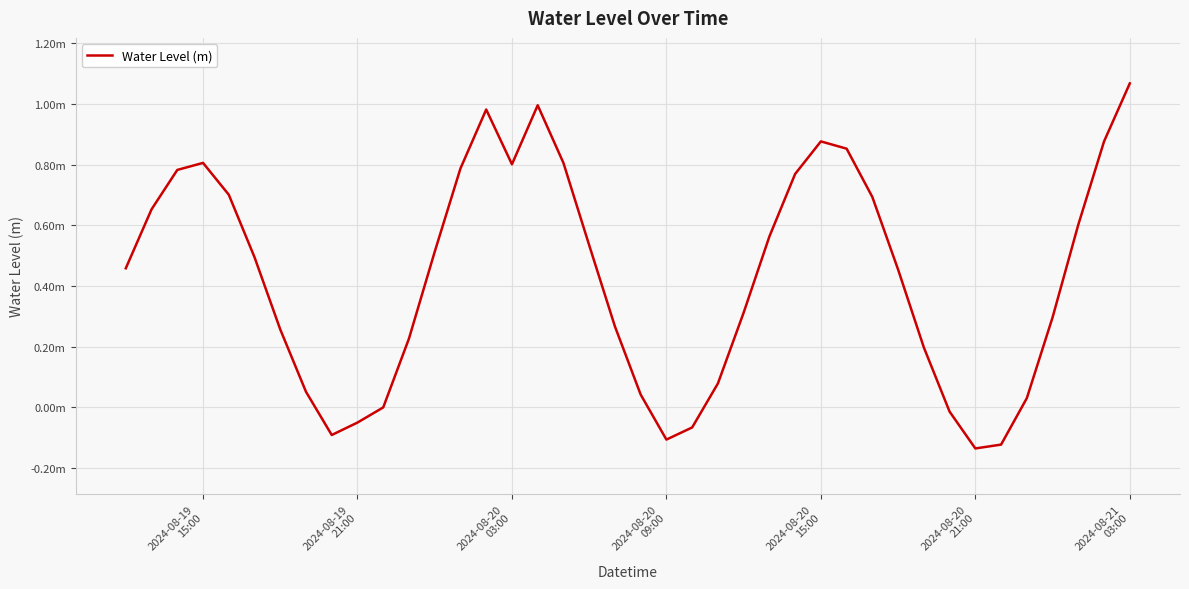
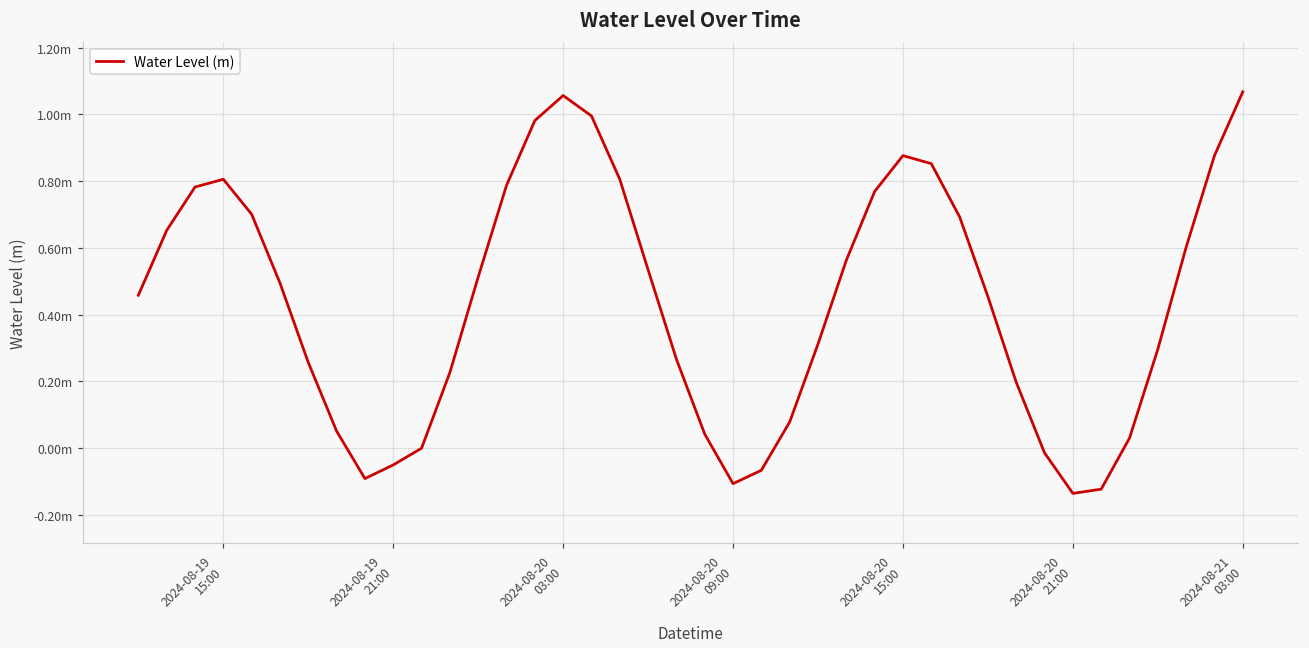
2024-08-20 03:00: 0.80m -> 1.06m
